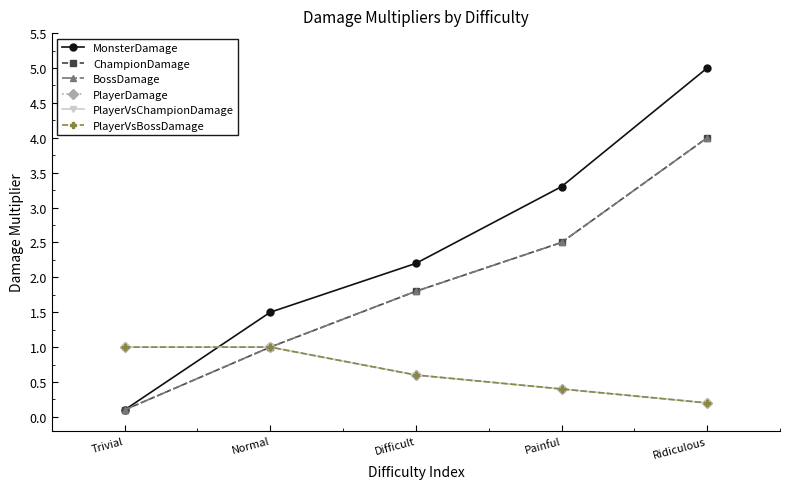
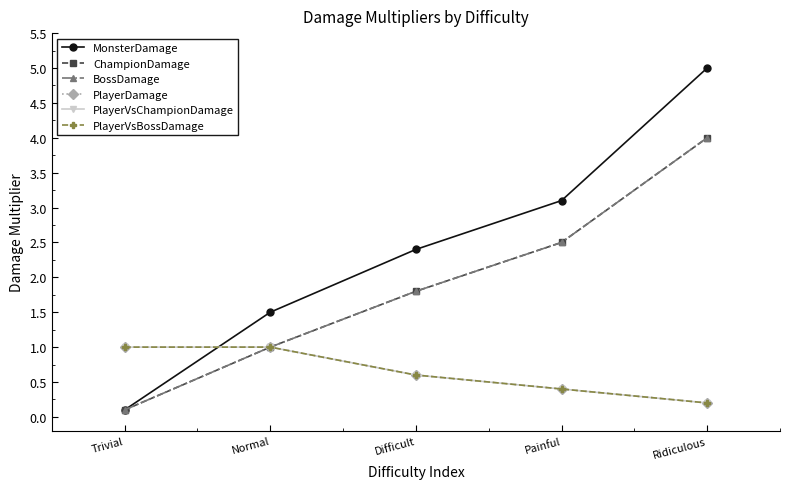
MonsterDamage, Difficult: 2.2 -> 2.4
MonsterDamage, Painful: 3.3 -> 3.1
